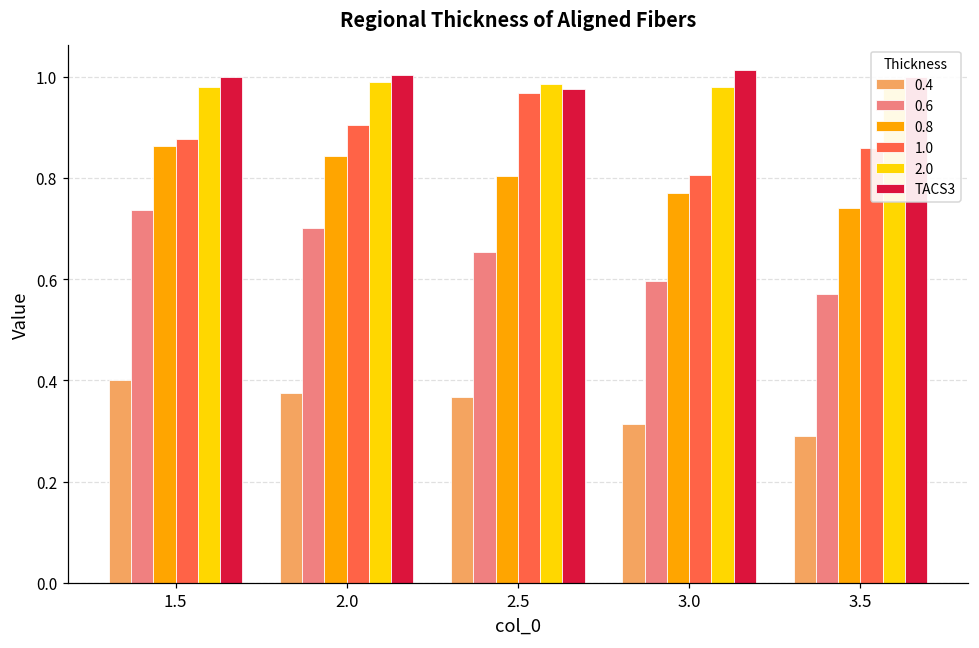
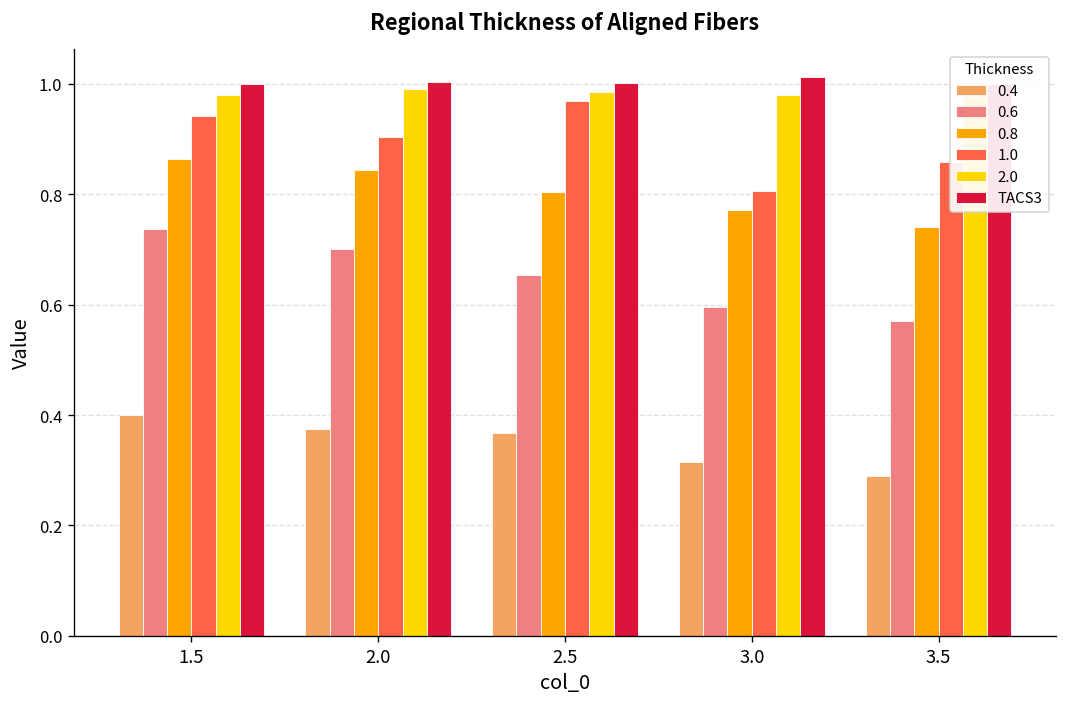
1.0, 1.5: 0.88 -> 0.94
TACS3, 2.5: 0.98 -> 1.00
